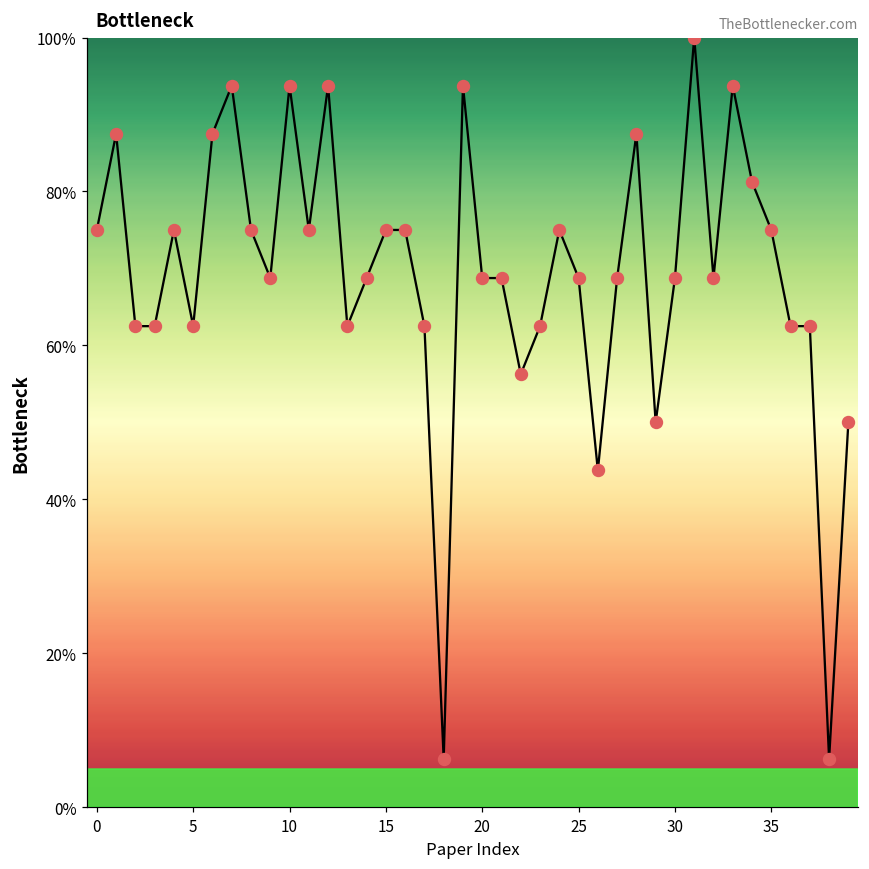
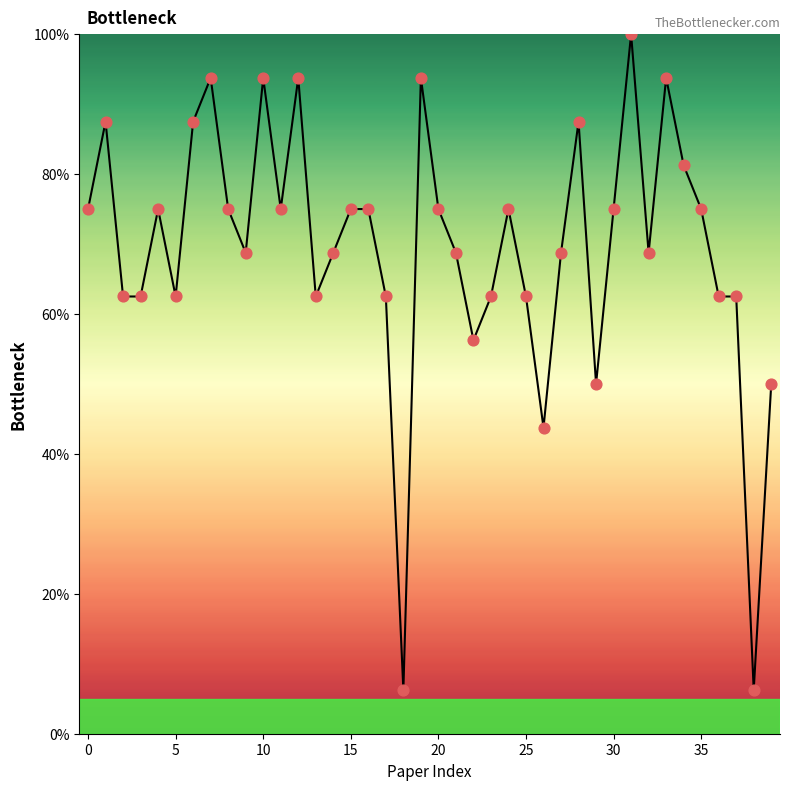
20: 69% -> 75%
25: 69% -> 63%
30: 69% -> 75%
